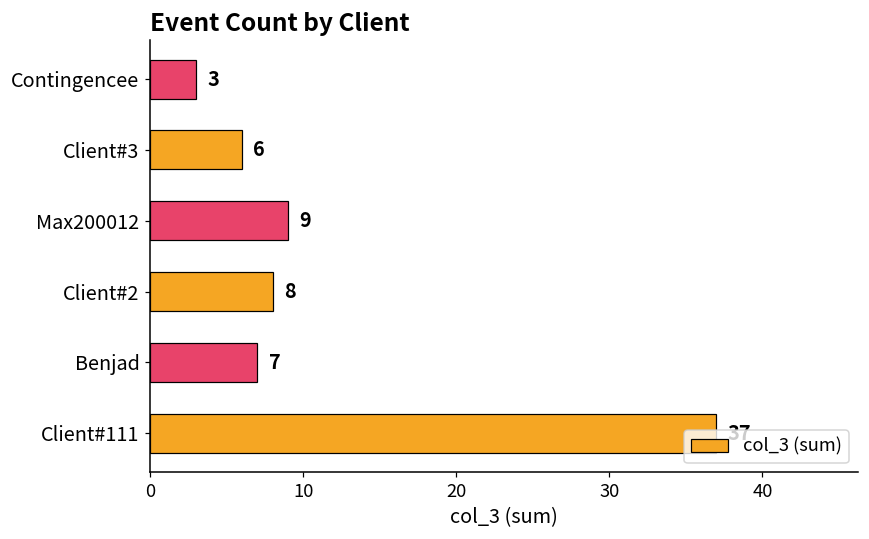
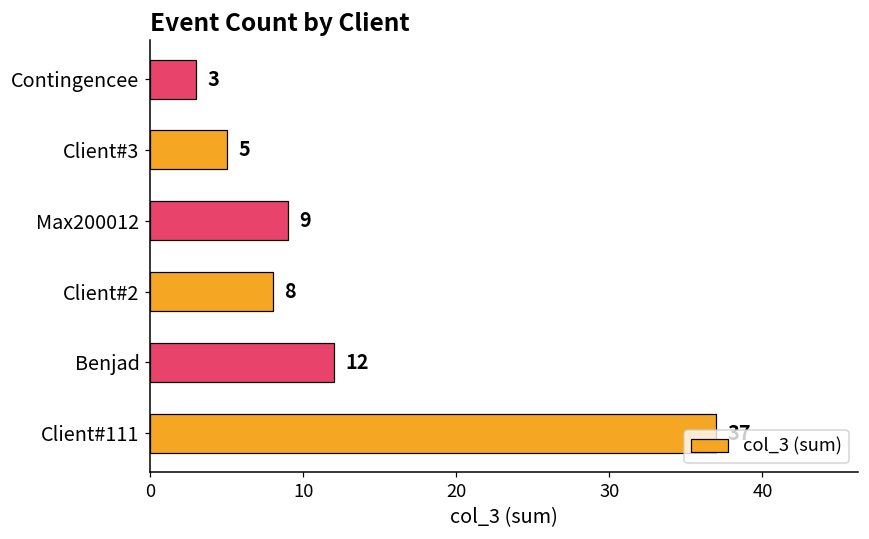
Client#3: 6 -> 5
Benjad: 7 -> 12
